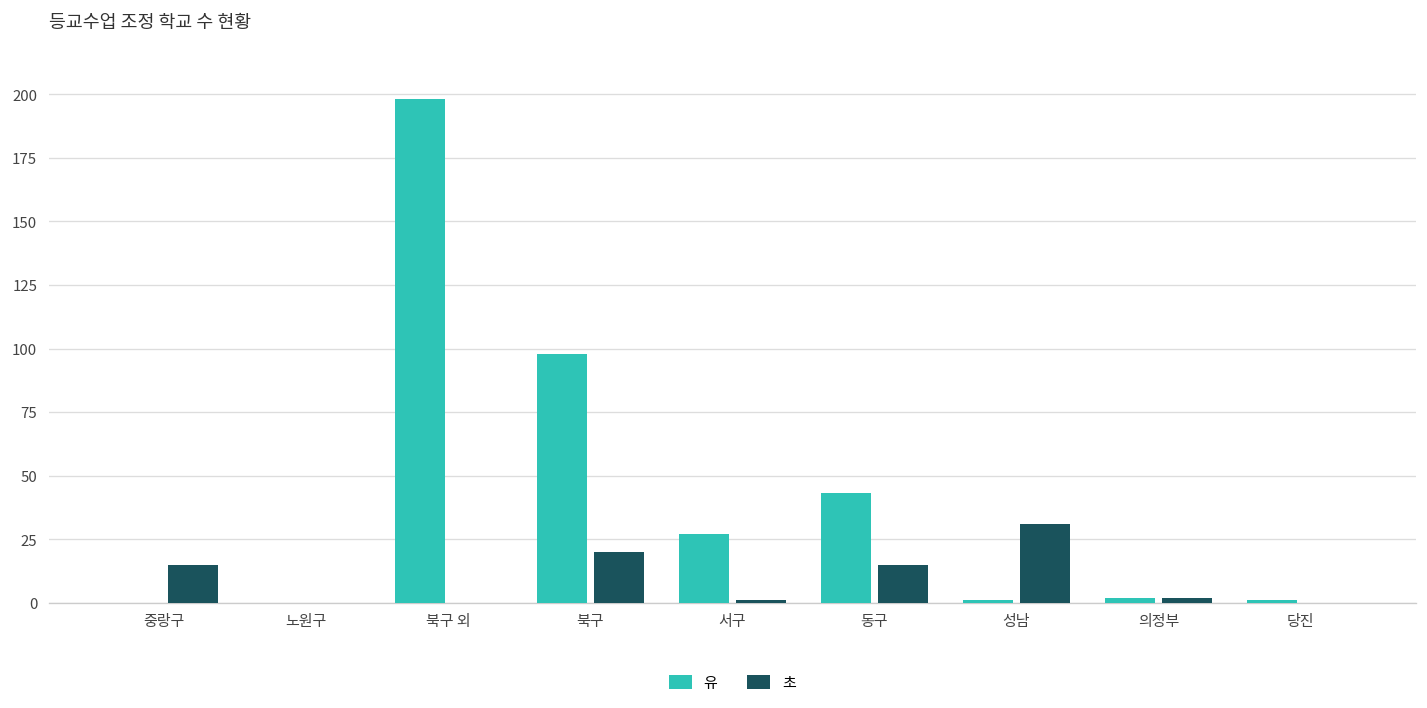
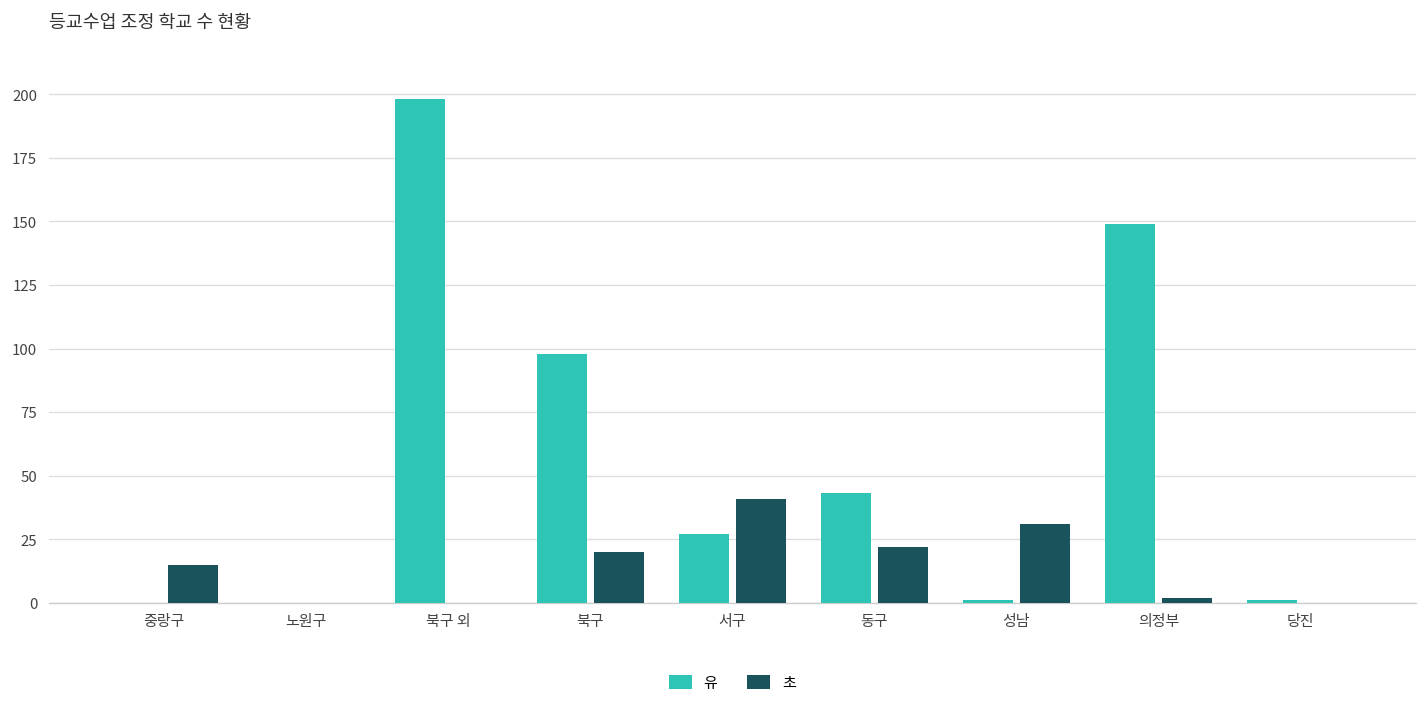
초, 서구: 1 -> 41
초, 동구: 15 -> 22
유, 의정부: 2 -> 149
